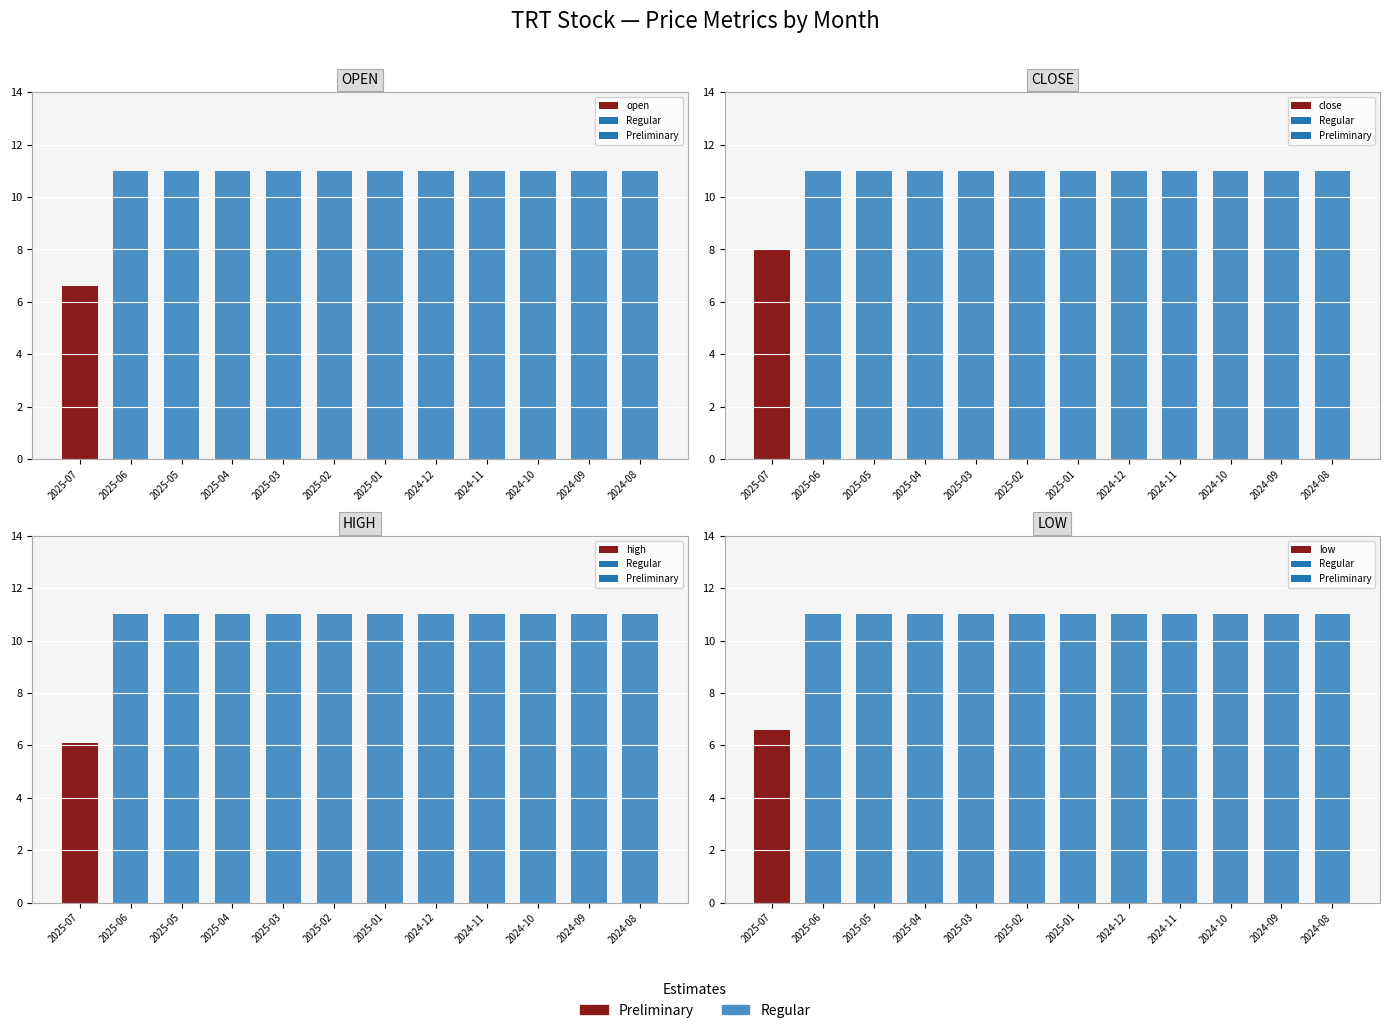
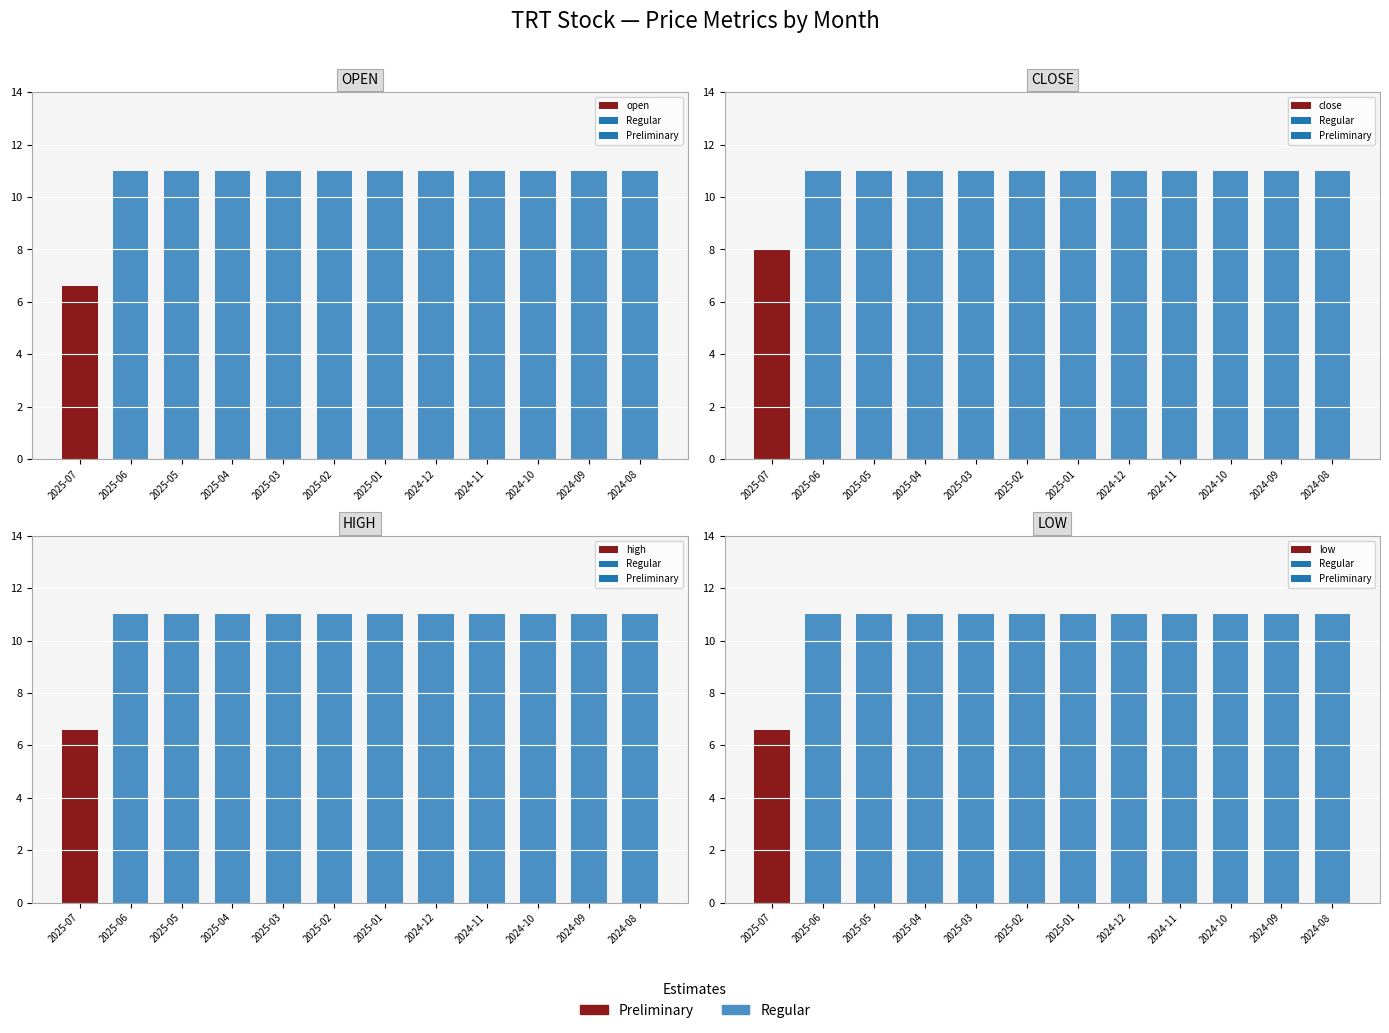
HIGH, 2025-07: 6.1 -> 6.6
